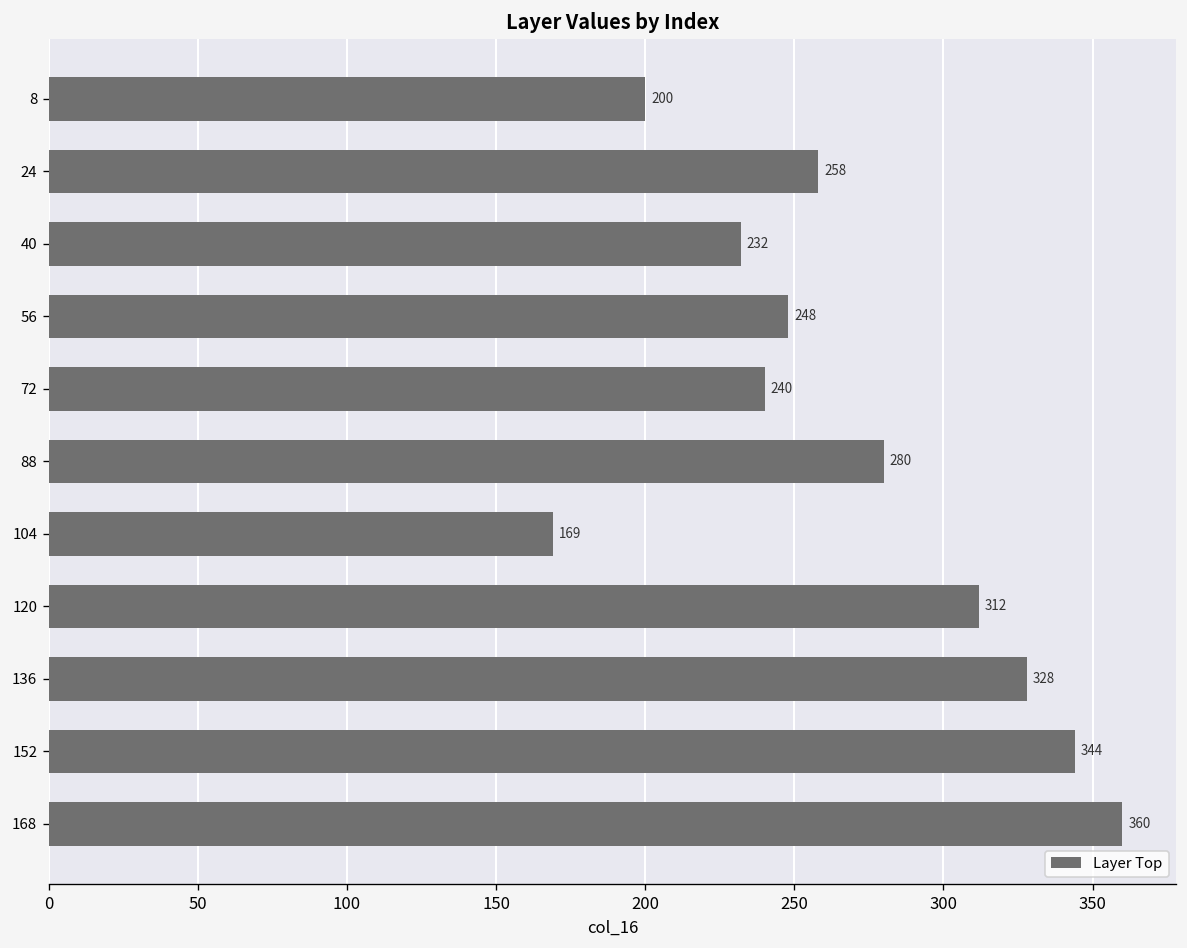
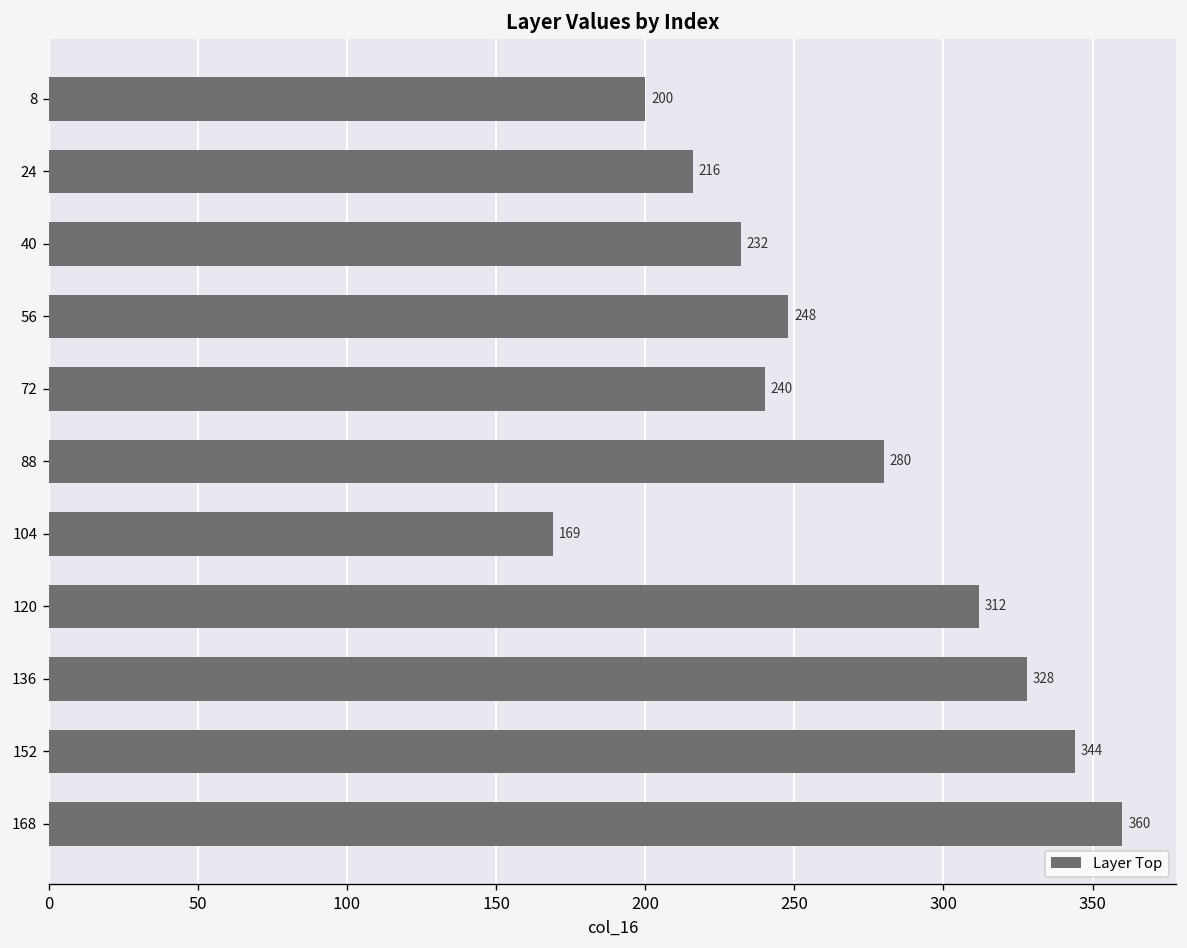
24: 258 -> 216
